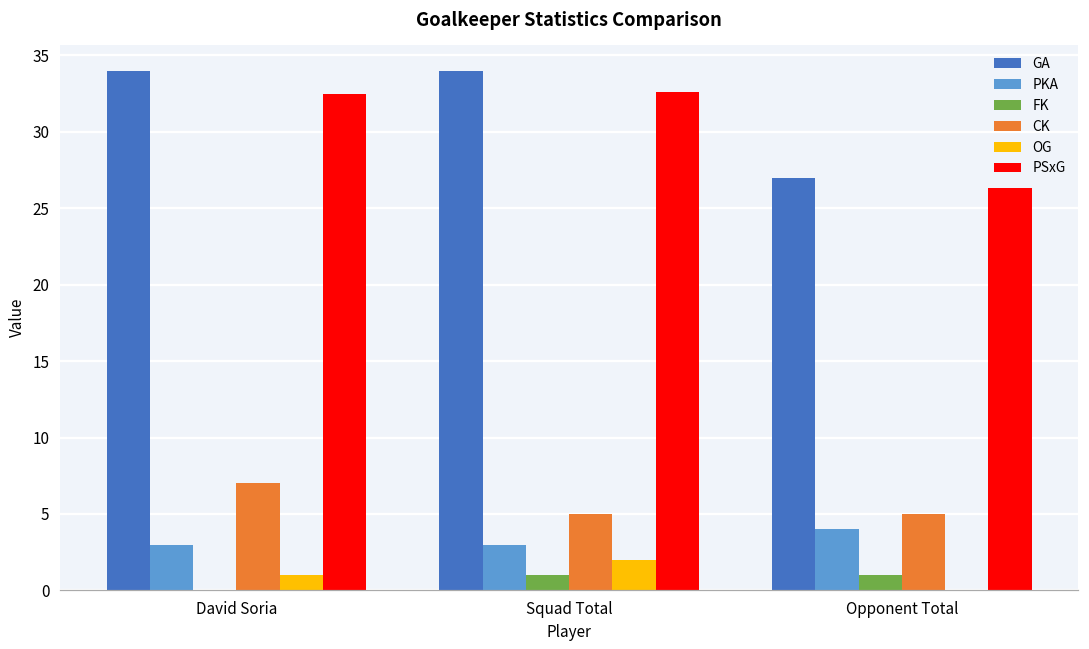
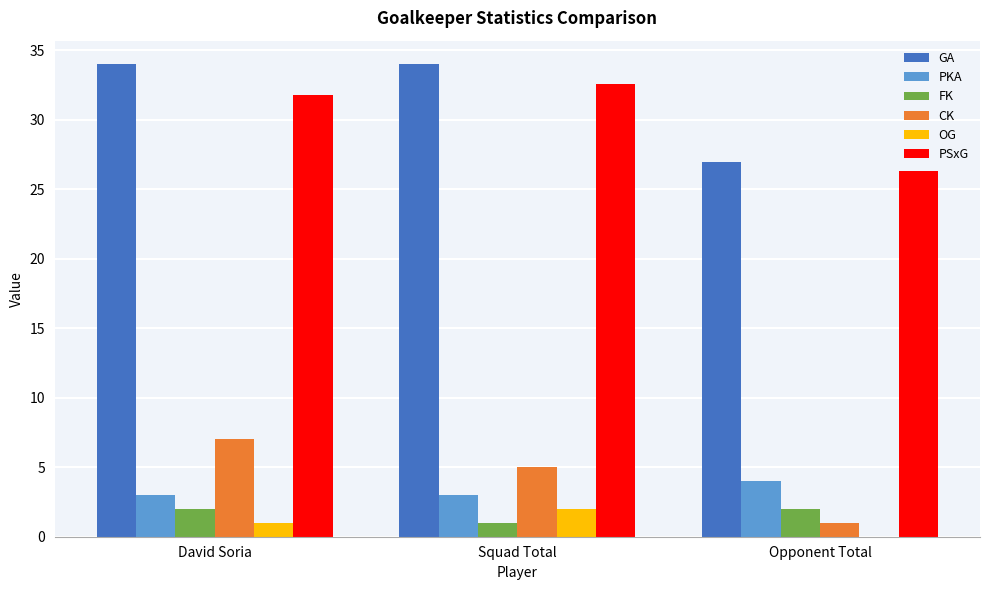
FK, David Soria: 0 -> 2
PSxG, David Soria: 32.5 -> 31.8
FK, Opponent Total: 1 -> 2
CK, Opponent Total: 5 -> 1
